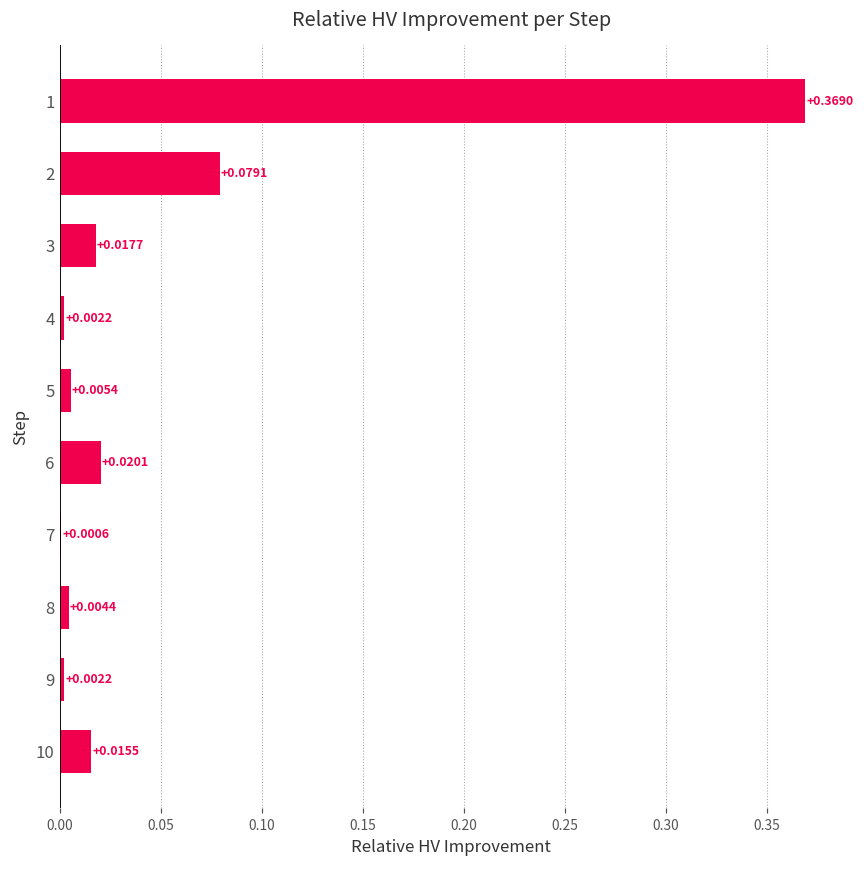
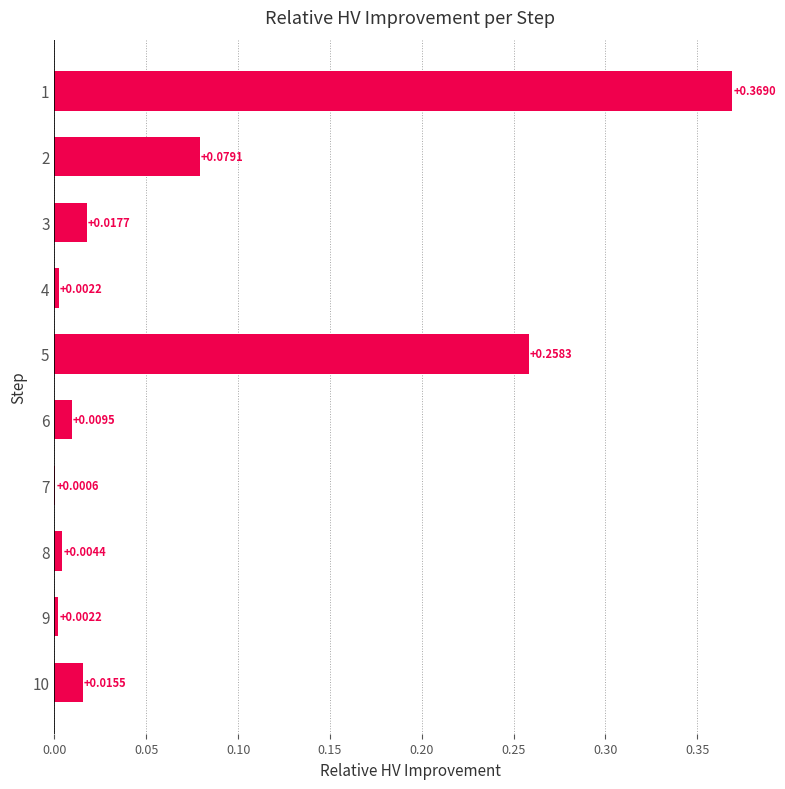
5: +0.0054 -> +0.2583
6: +0.0201 -> +0.0095
